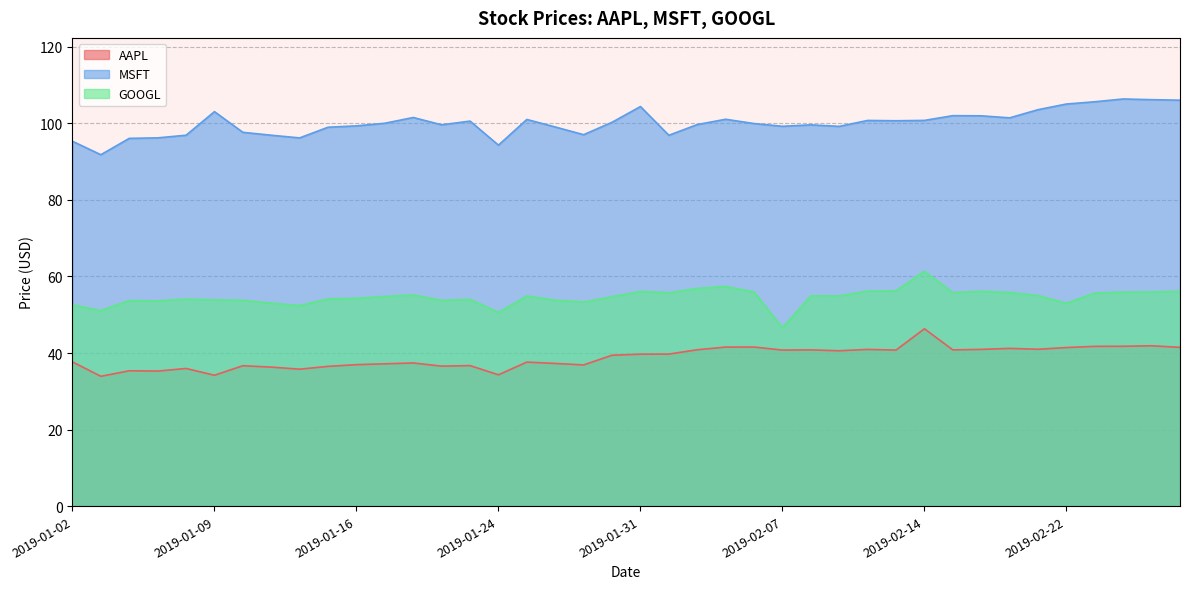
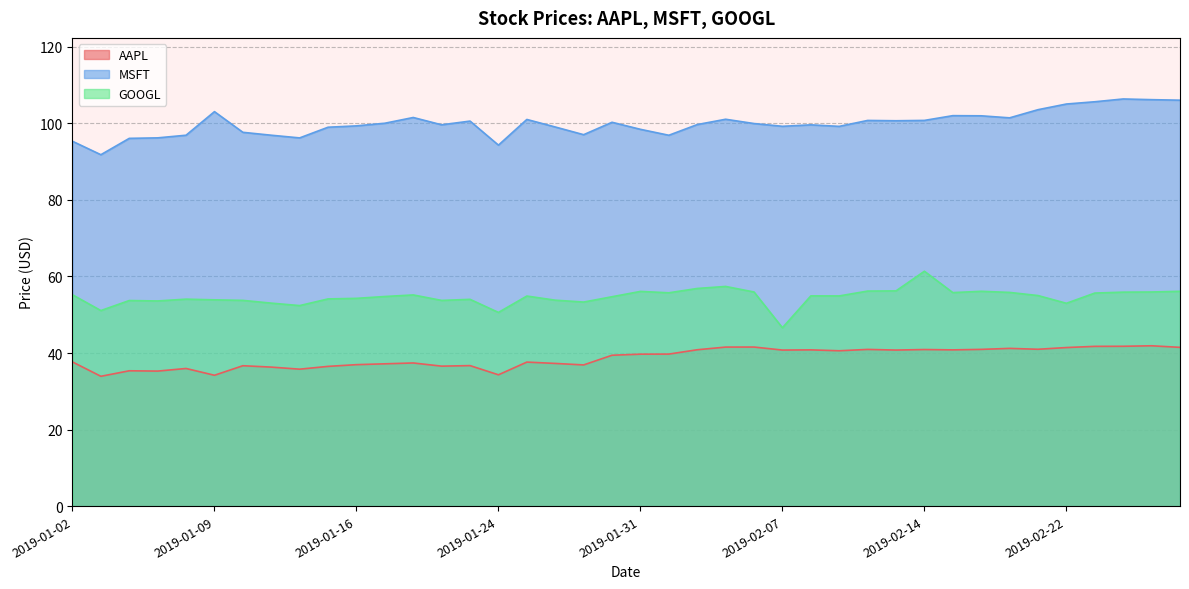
GOOGL, 2019-01-02: 53 -> 55
MSFT, 2019-01-31: 104 -> 98
AAPL, 2019-02-14: 46 -> 41
